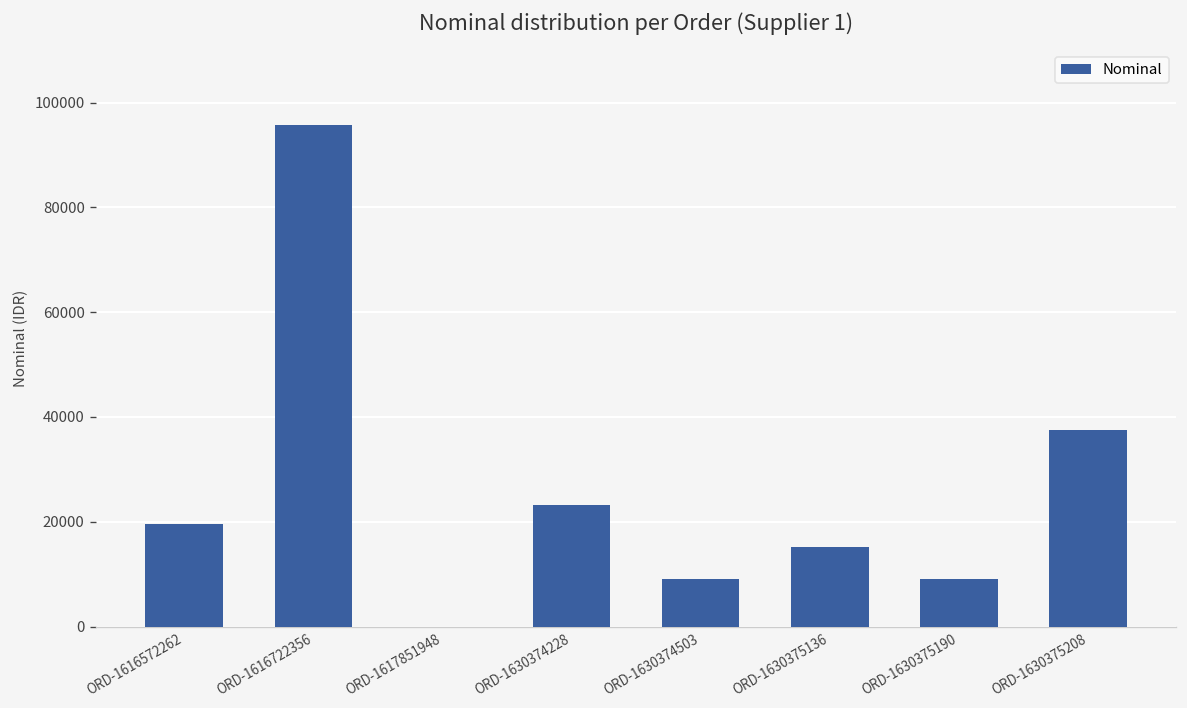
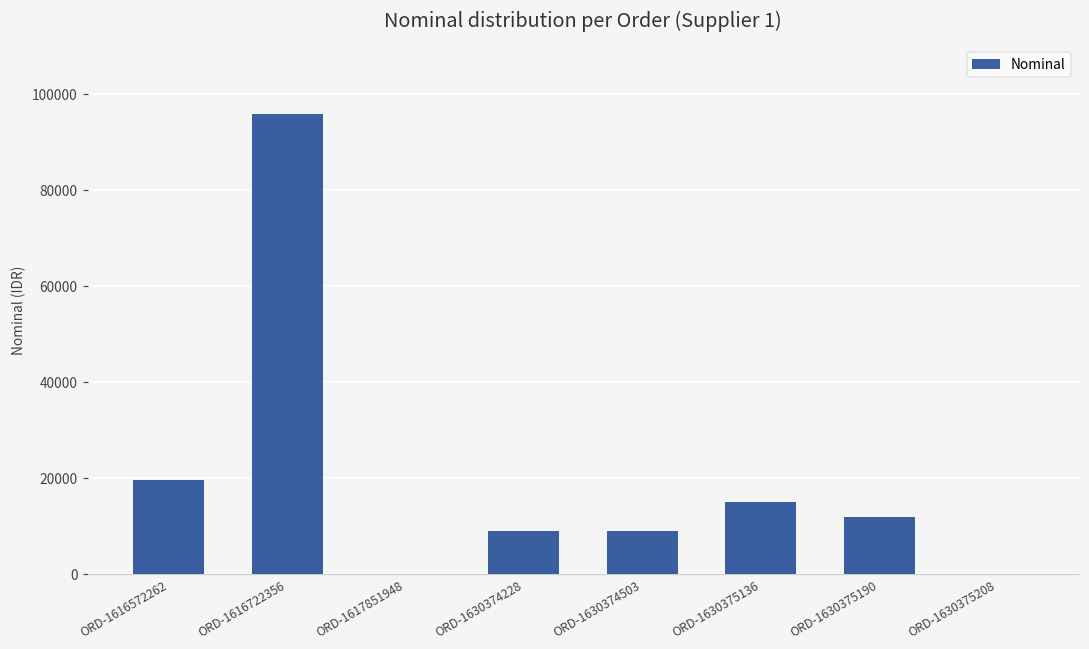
ORD-1630374228: 23000 -> 9000
ORD-1630375190: 9000 -> 12000
ORD-1630375208: 38000 -> 0
